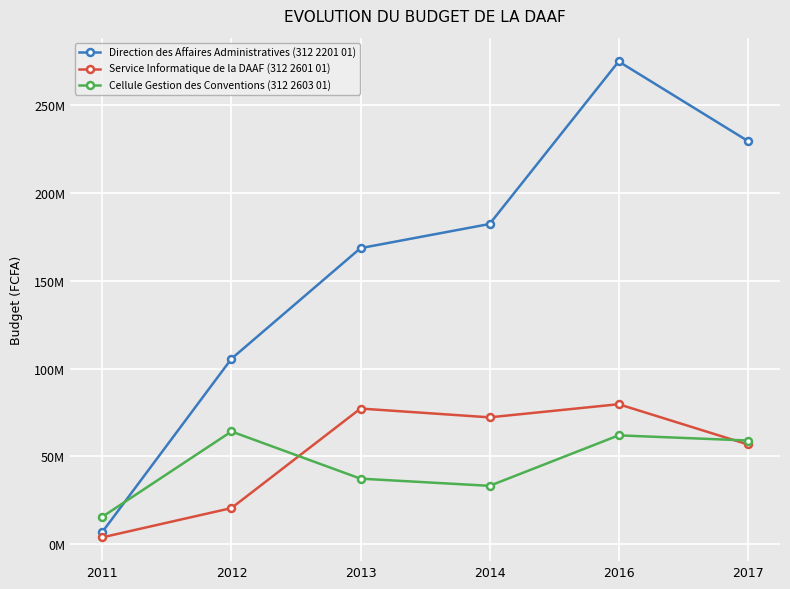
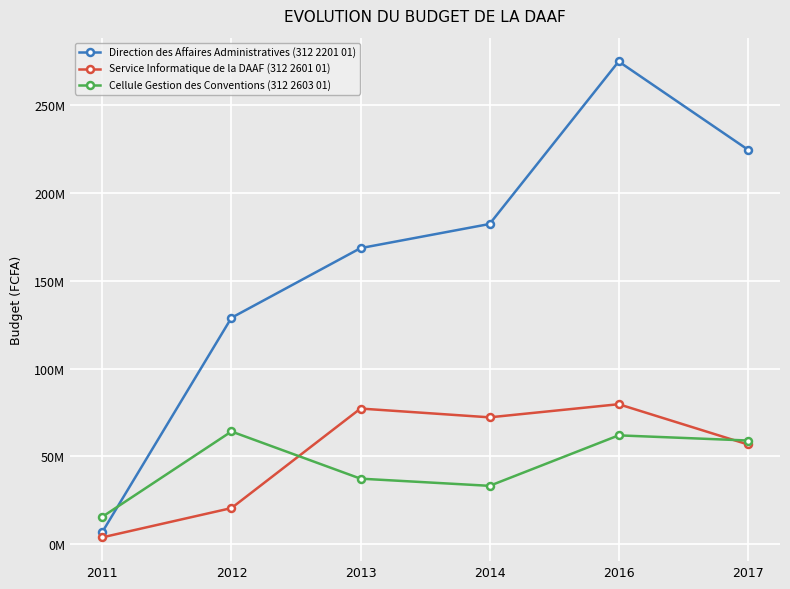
Direction des Affaires Administratives (312 2201 01), 2012: 106000000 -> 129000000
Direction des Affaires Administratives (312 2201 01), 2017: 230000000 -> 225000000
